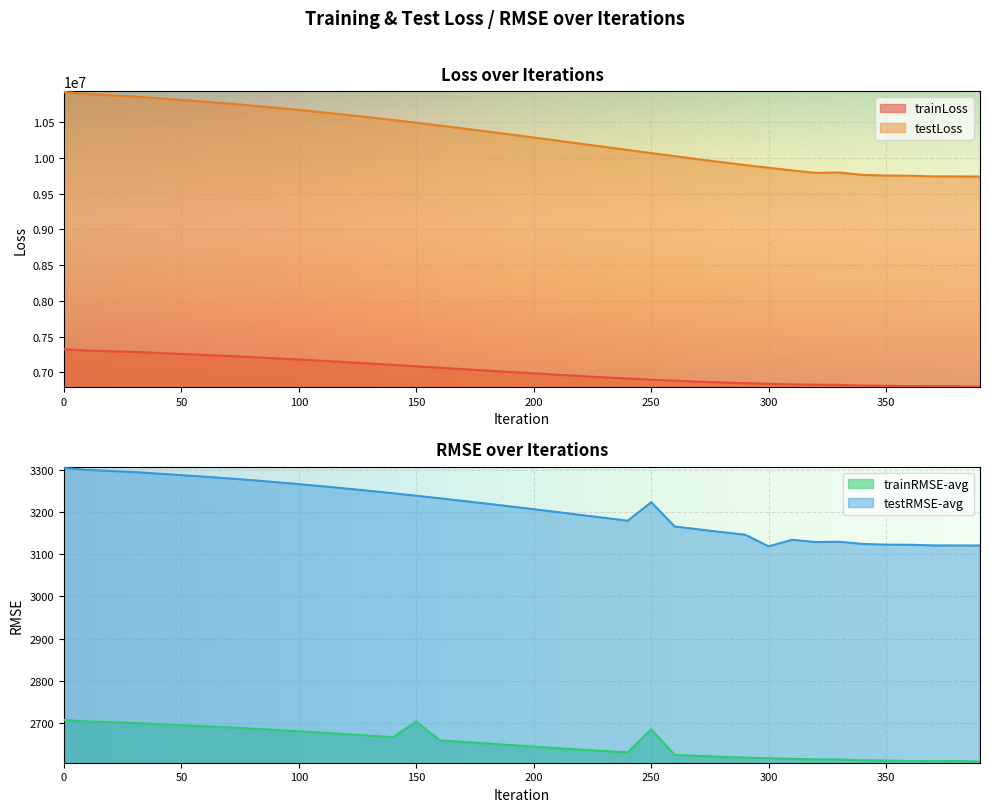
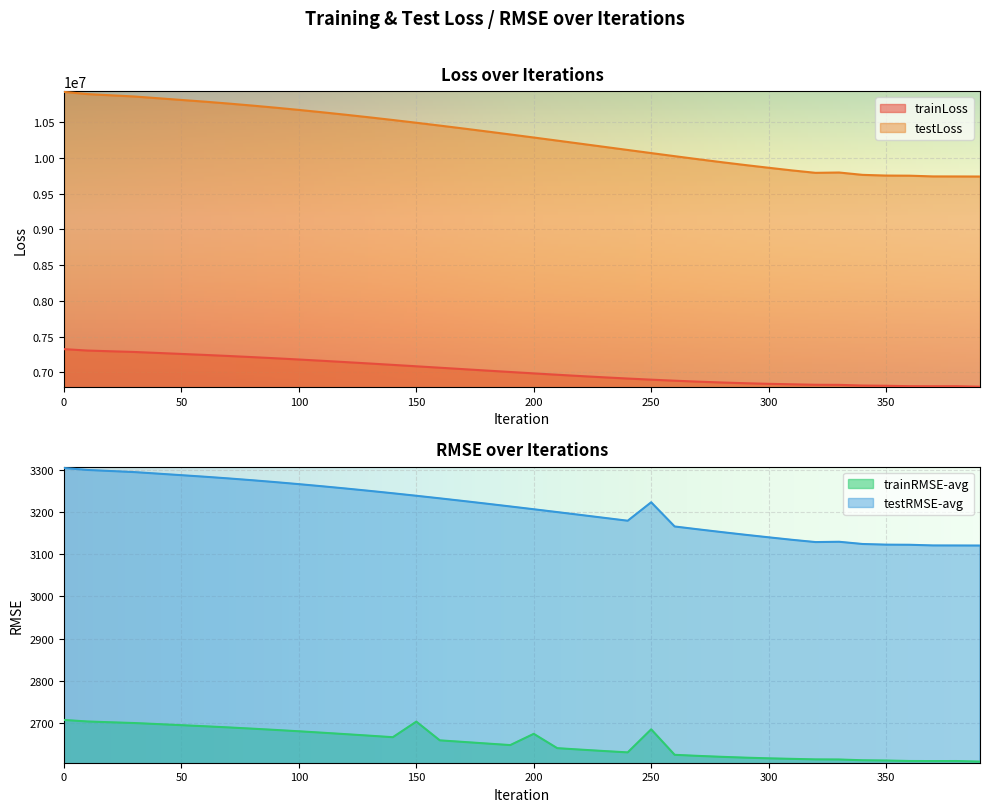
RMSE over Iterations, trainRMSE-avg, 200: 2640 -> 2670
RMSE over Iterations, testRMSE-avg, 300: 3120 -> 3140
